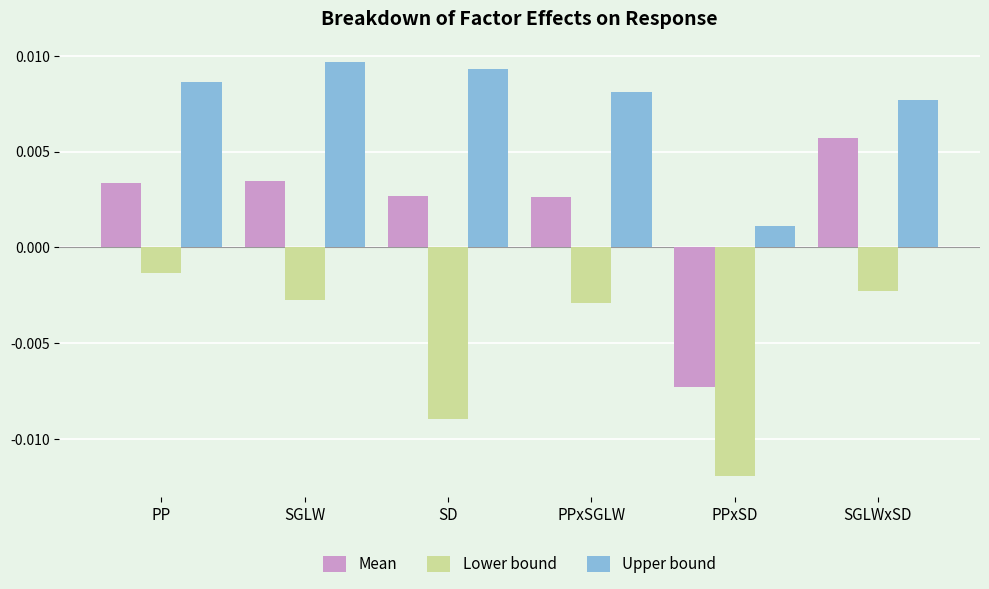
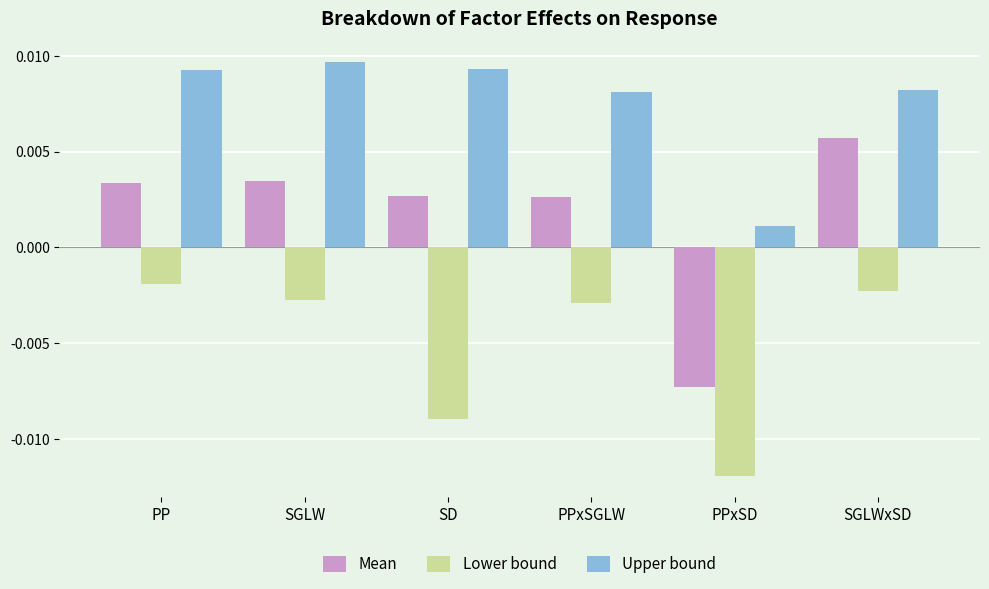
Lower bound, PP: -0.0013 -> -0.0019
Upper bound, PP: 0.0086 -> 0.0093
Upper bound, SGLWxSD: 0.0077 -> 0.0082
